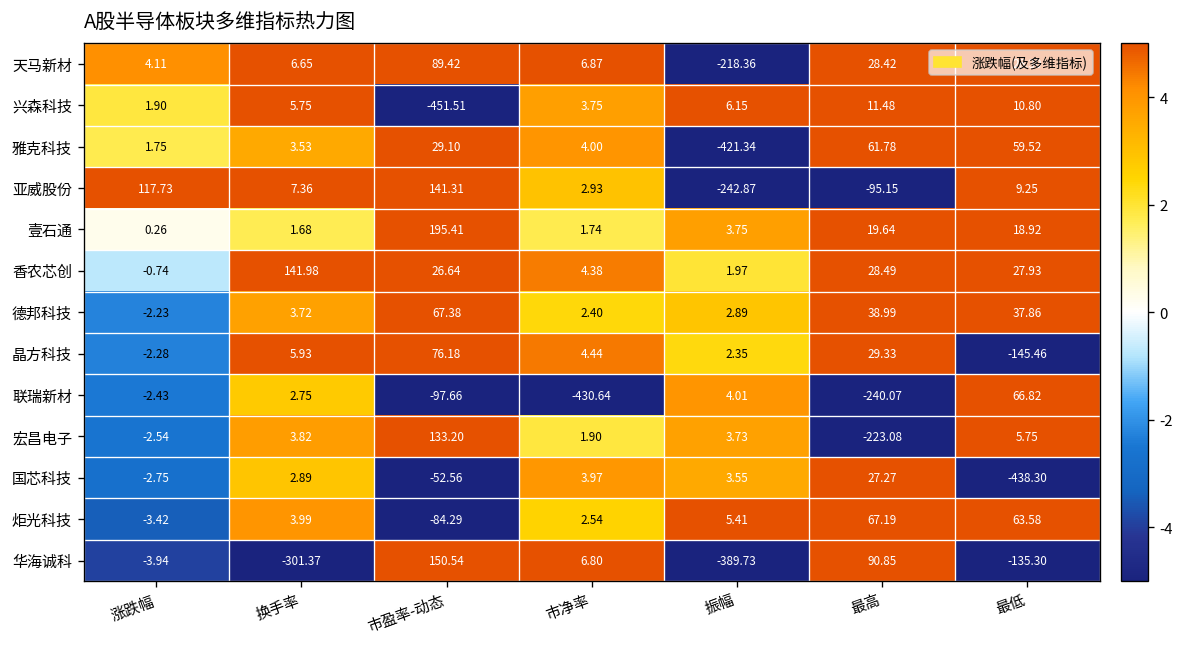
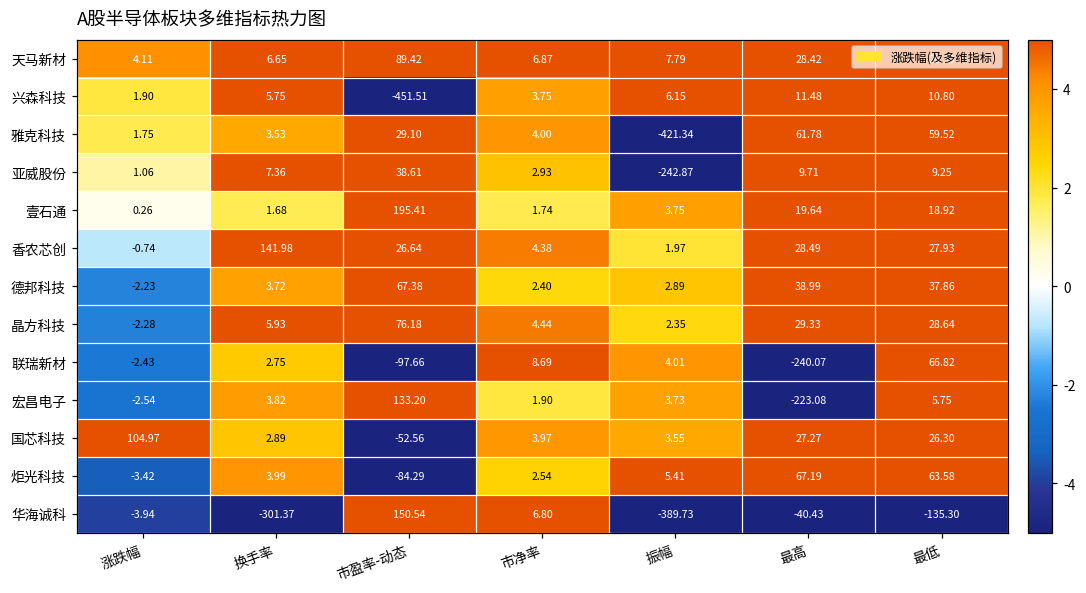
天马新材, 振幅: -218.36 -> 7.79
亚威股份, 涨跌幅: 117.73 -> 1.06
亚威股份, 市盈率-动态: 141.31 -> 38.61
亚威股份, 最高: -95.15 -> 9.71
晶方科技, 最低: -145.46 -> 28.64
联瑞新材, 市净率: -430.64 -> 8.69
国芯科技, 涨跌幅: -2.75 -> 104.97
国芯科技, 最低: -438.30 -> 26.30
华海诚科, 最高: 90.85 -> -40.43
